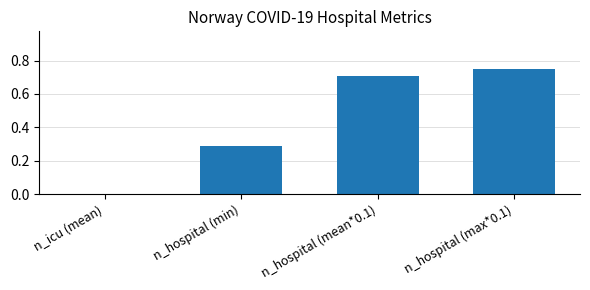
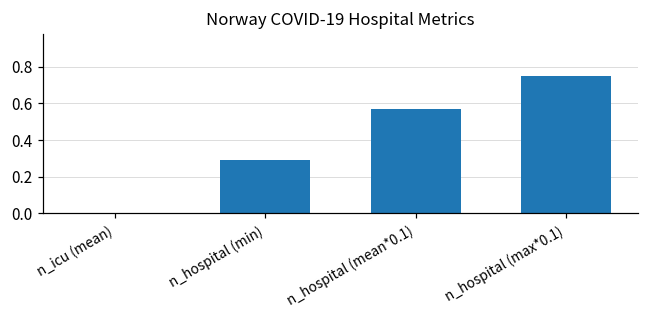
n_hospital (mean*0.1): 0.71 -> 0.57
